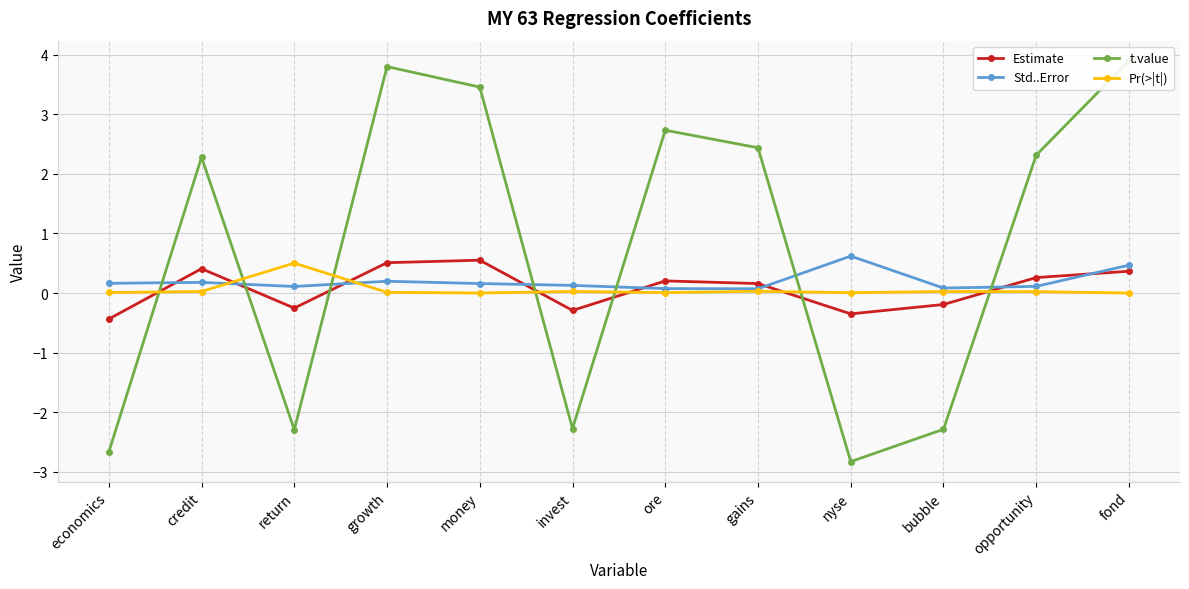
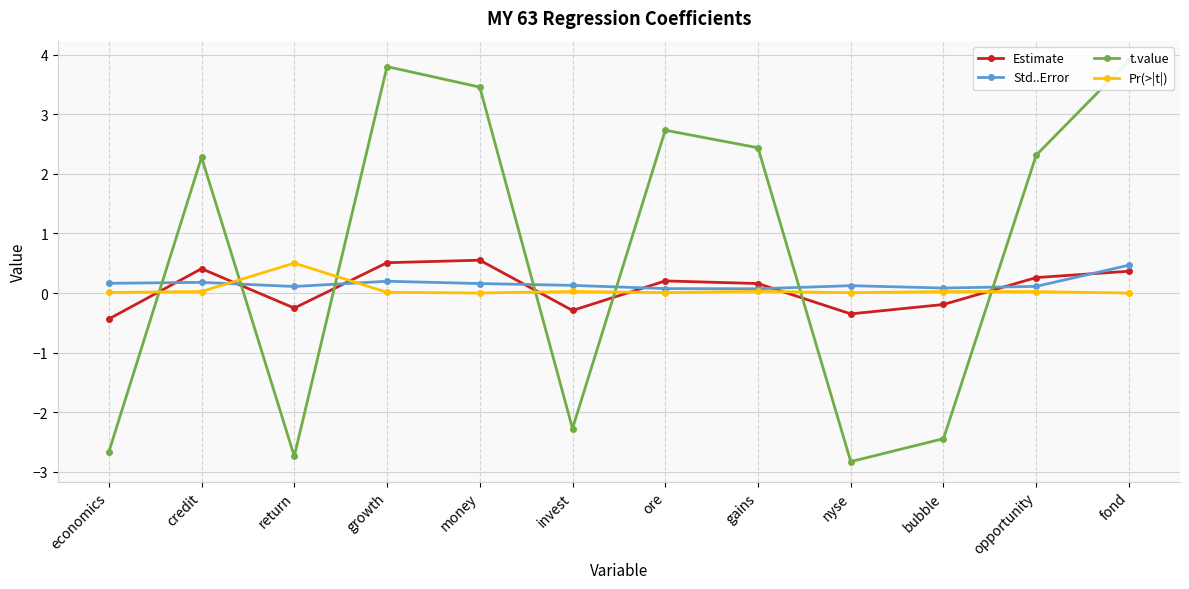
t.value, return: -2.3 -> -2.7
Std..Error, nyse: 0.6 -> 0.1
t.value, bubble: -2.3 -> -2.4
